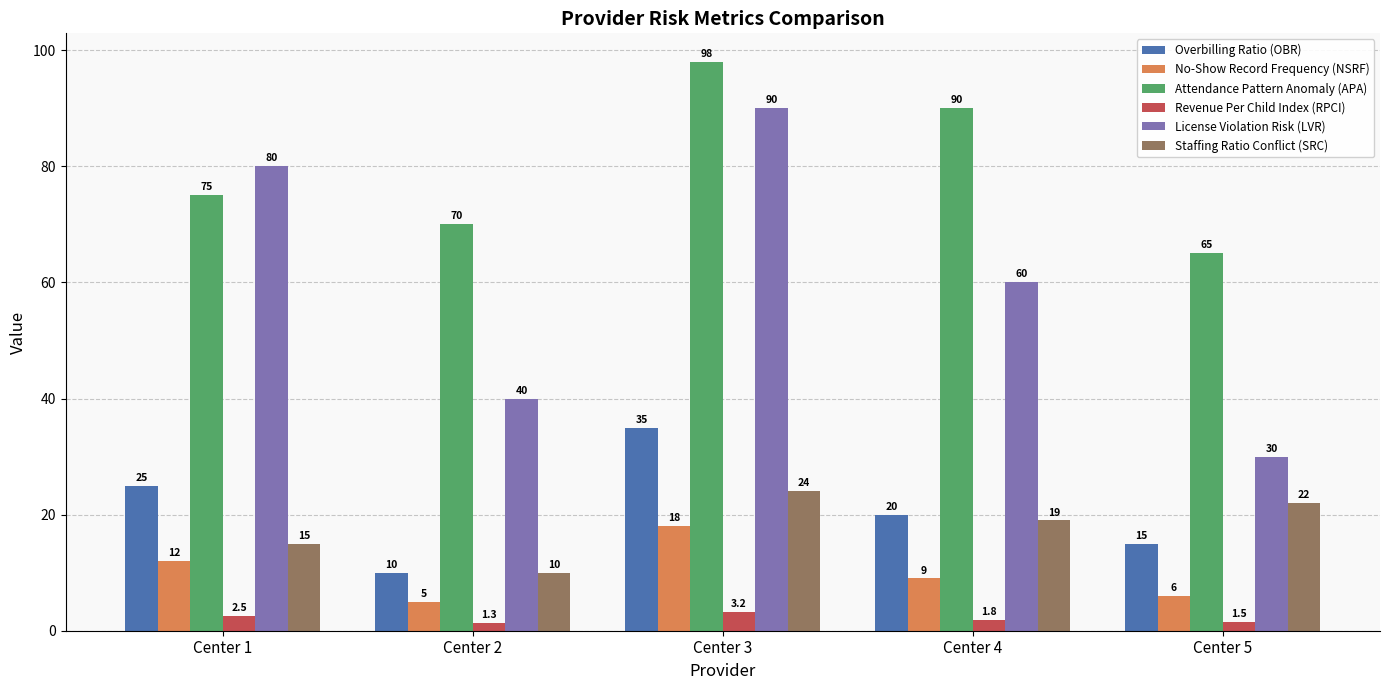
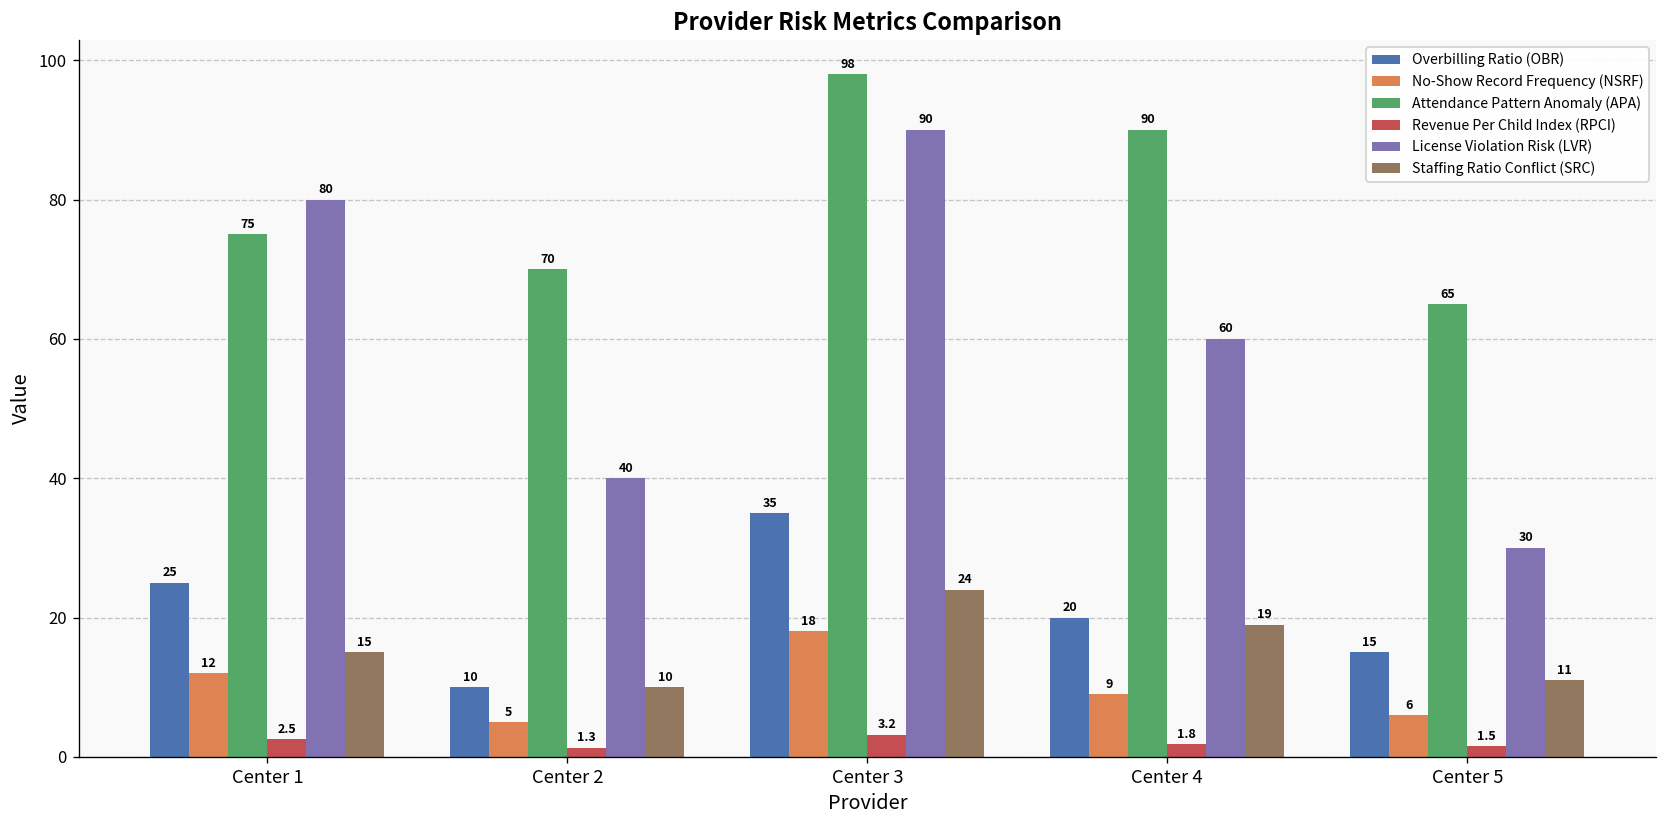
Staffing Ratio Conflict (SRC), Center 5: 22 -> 11
